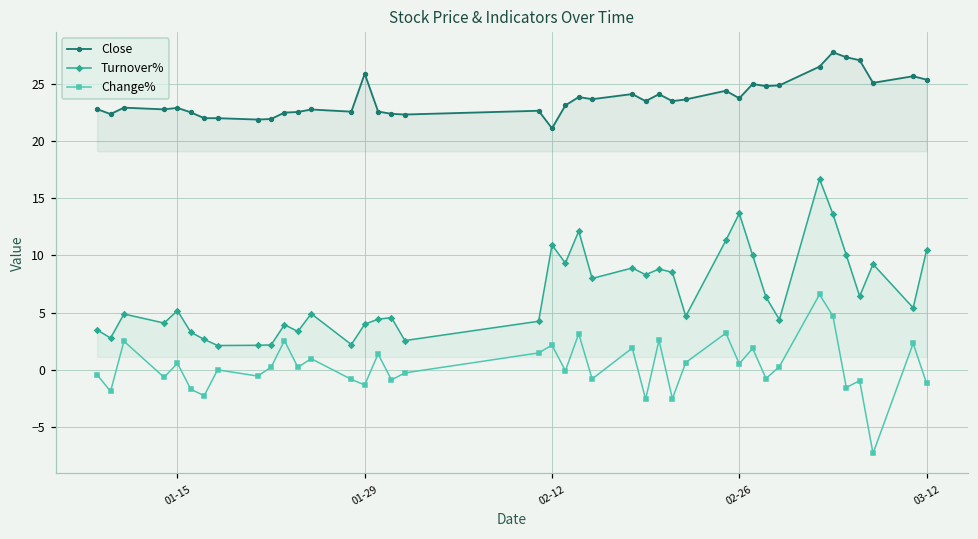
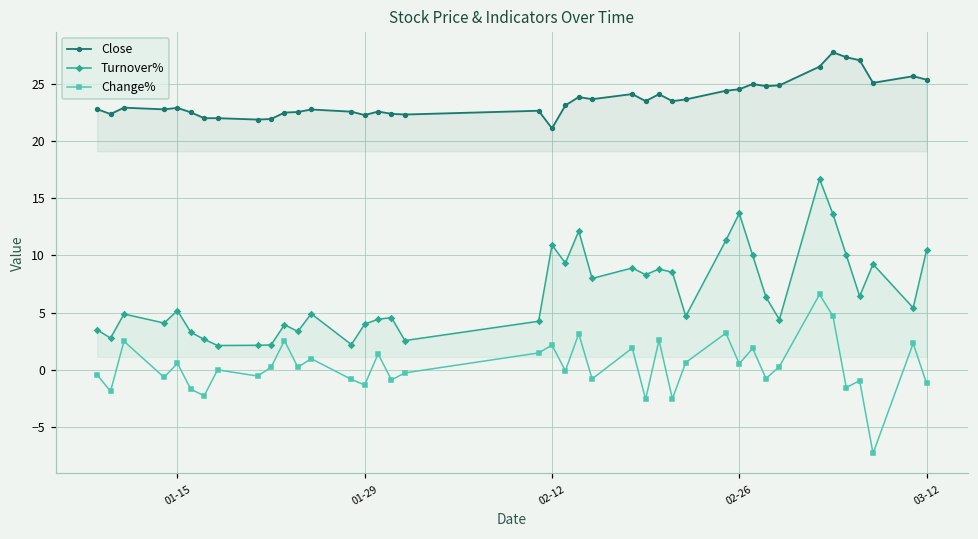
Close, 01-29: 25.9 -> 22.3
Close, 02-26: 23.8 -> 24.5
